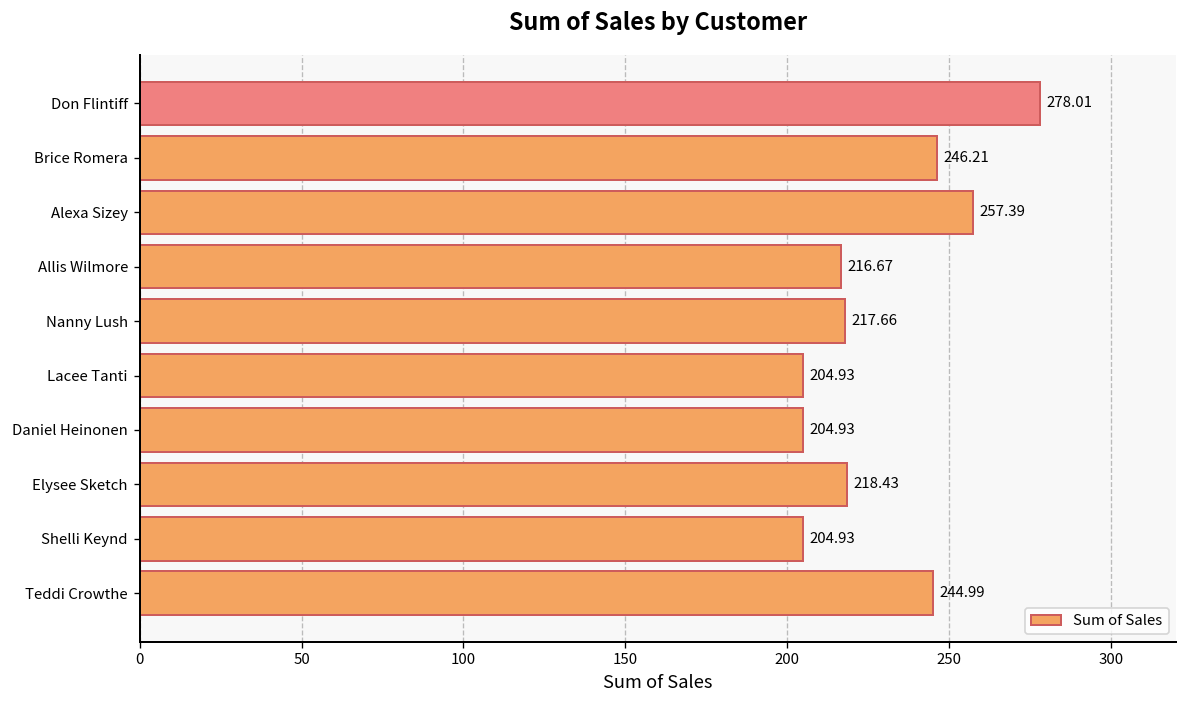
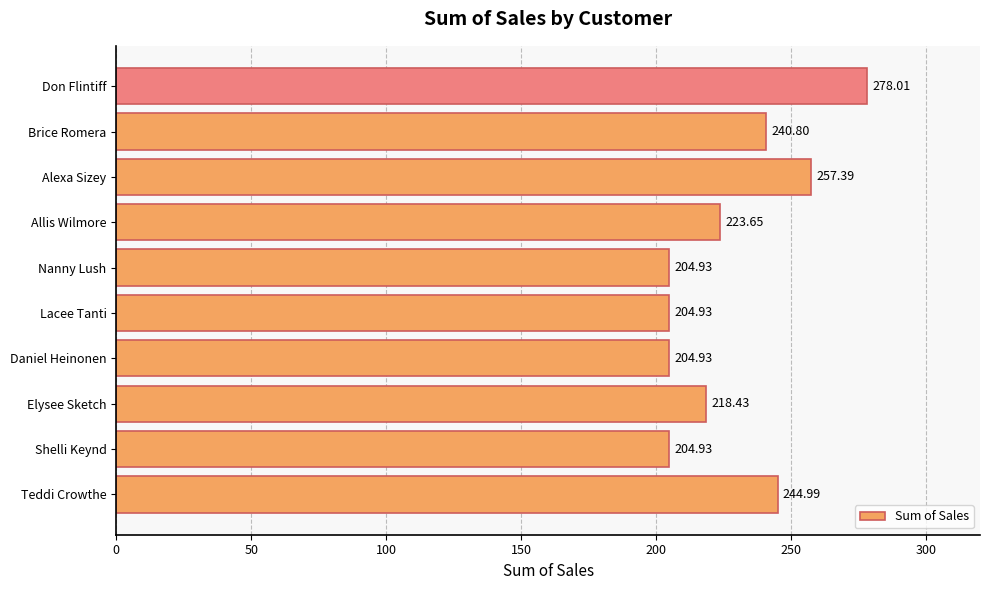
Brice Romera: 246.21 -> 240.80
Allis Wilmore: 216.67 -> 223.65
Nanny Lush: 217.66 -> 204.93
